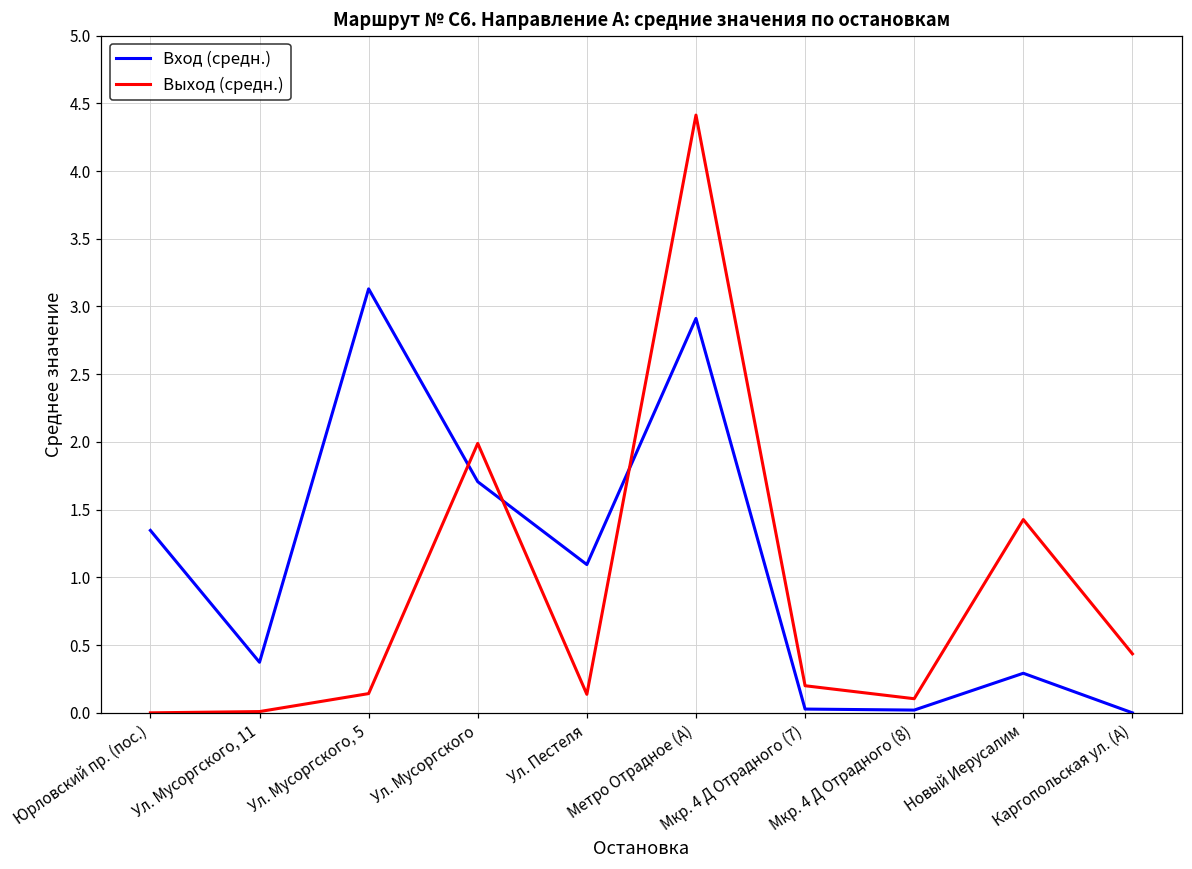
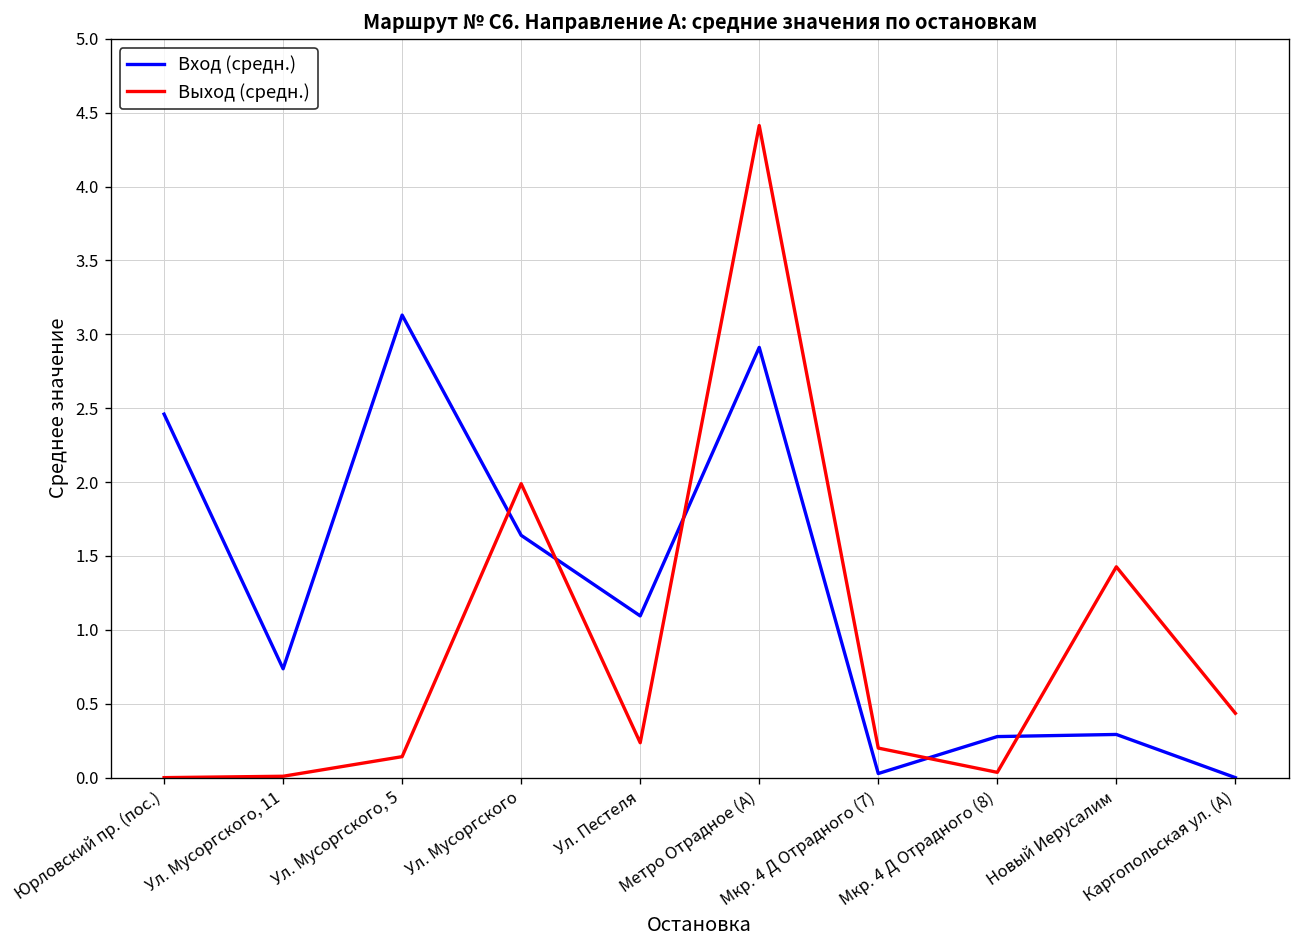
Вход (средн.), Юрловский пр. (пос.): 1.35 -> 2.46
Вход (средн.), Ул. Мусоргского, 11: 0.37 -> 0.74
Вход (средн.), Ул. Мусоргского: 1.71 -> 1.64
Выход (средн.), Ул. Пестеля: 0.14 -> 0.24
Вход (средн.), Мкр. 4 Д Отрадного (8): 0.02 -> 0.28
Выход (средн.), Мкр. 4 Д Отрадного (8): 0.10 -> 0.04
